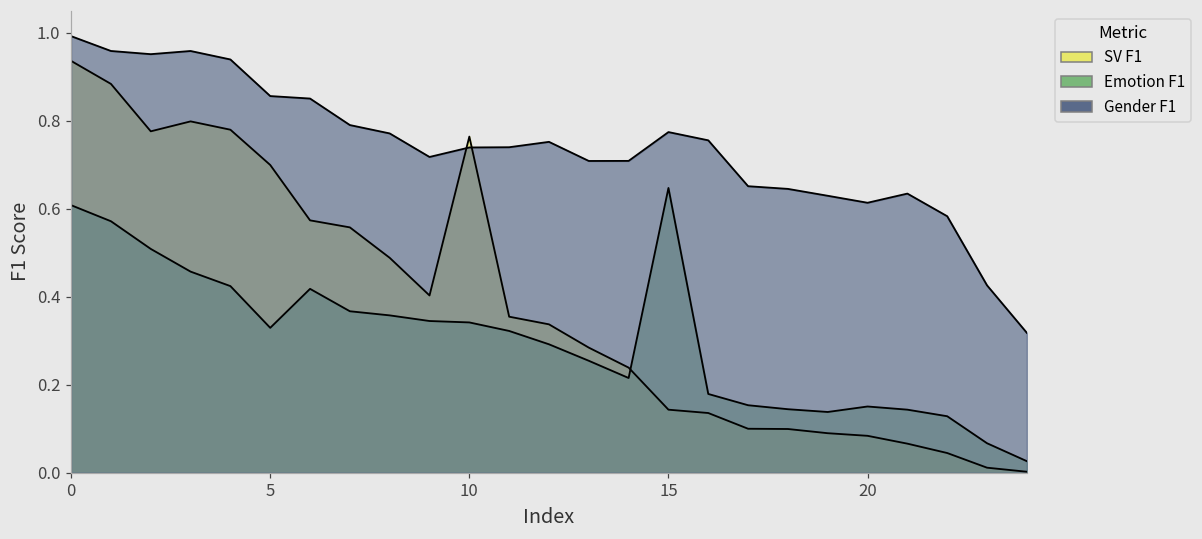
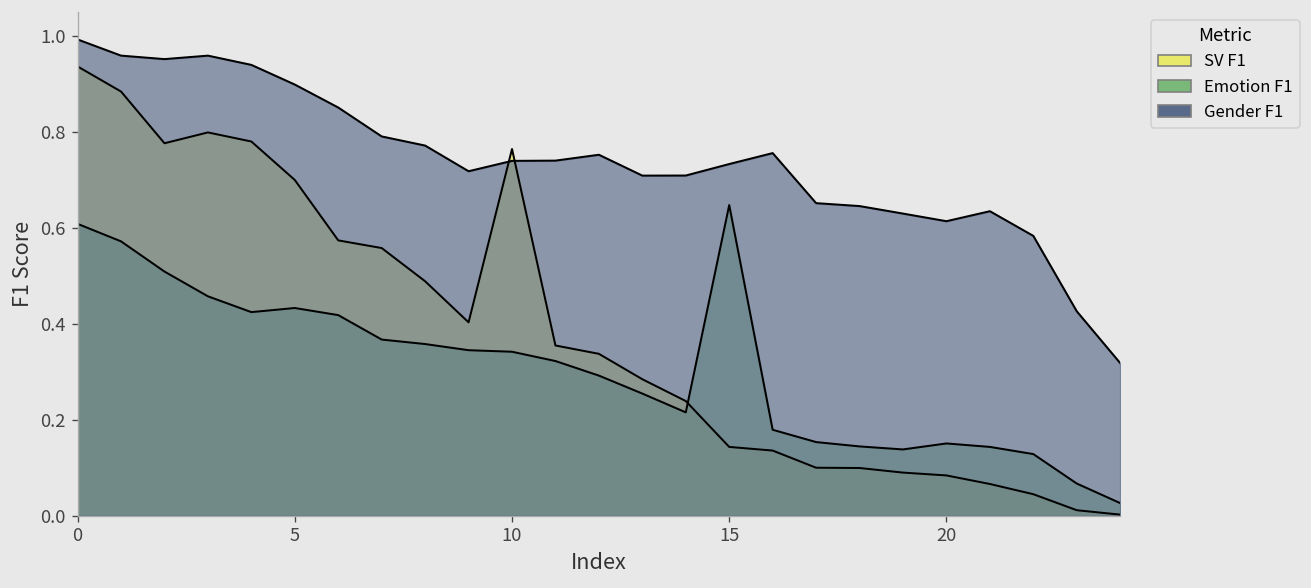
Emotion F1, 5: 0.33 -> 0.43
Gender F1, 5: 0.86 -> 0.90
Gender F1, 15: 0.77 -> 0.73
